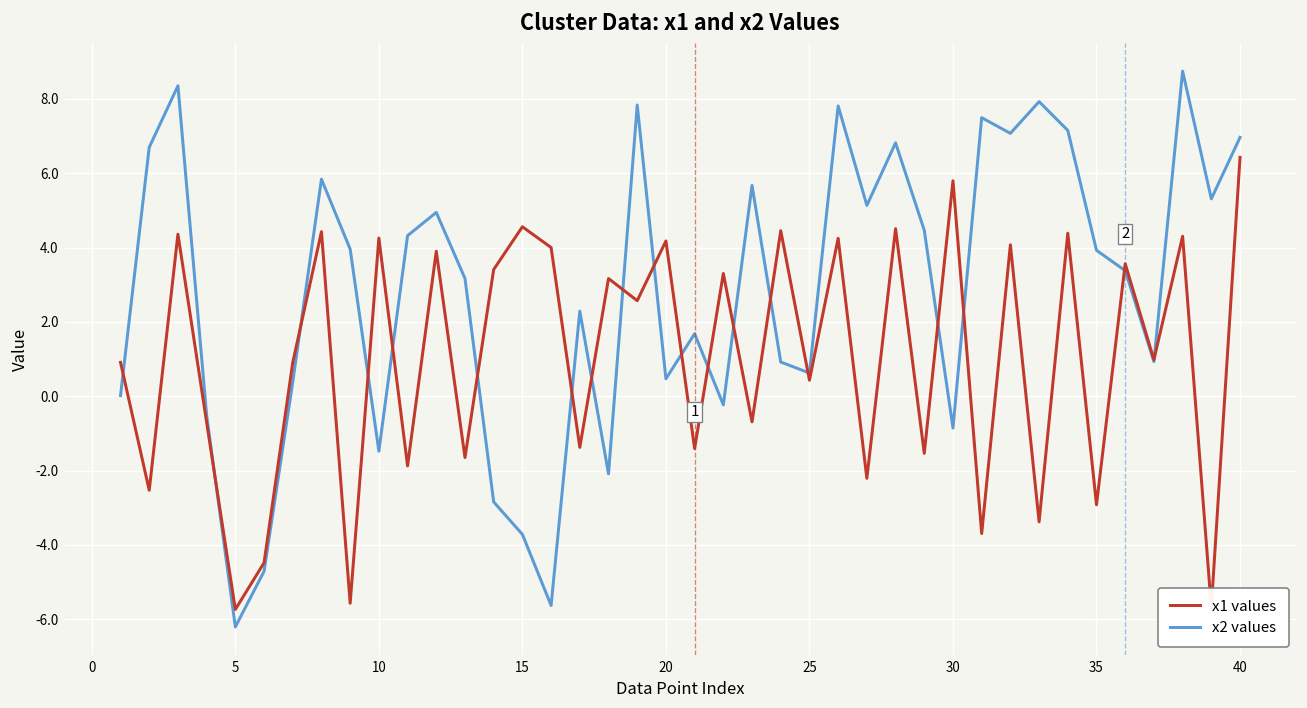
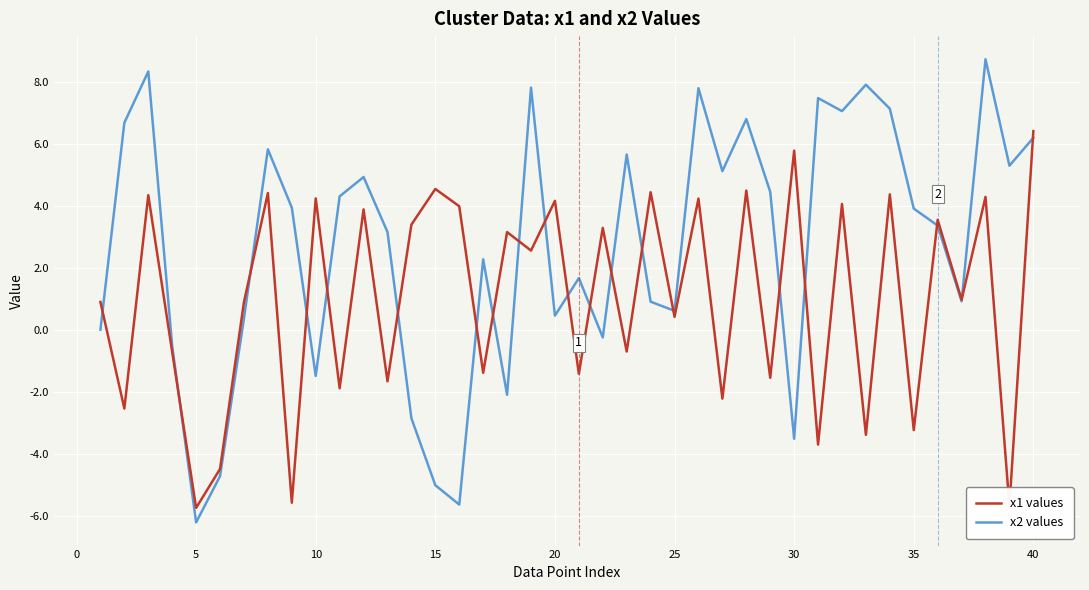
x2 values, 15: -3.7 -> -5.0
x2 values, 30: -0.9 -> -3.5
x1 values, 35: -2.9 -> -3.2
x2 values, 40: 7.0 -> 6.2
